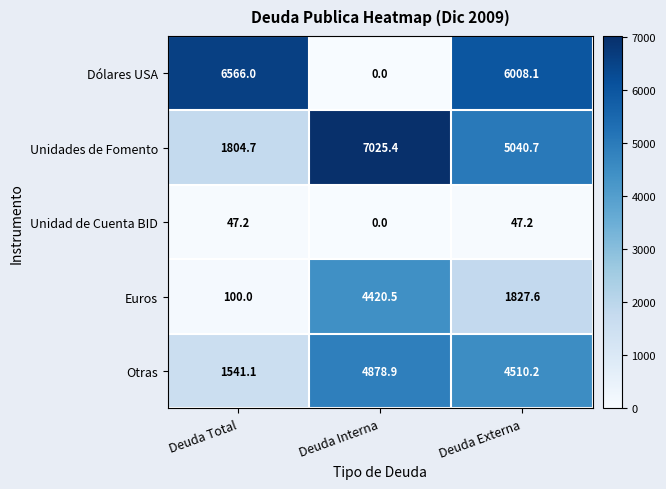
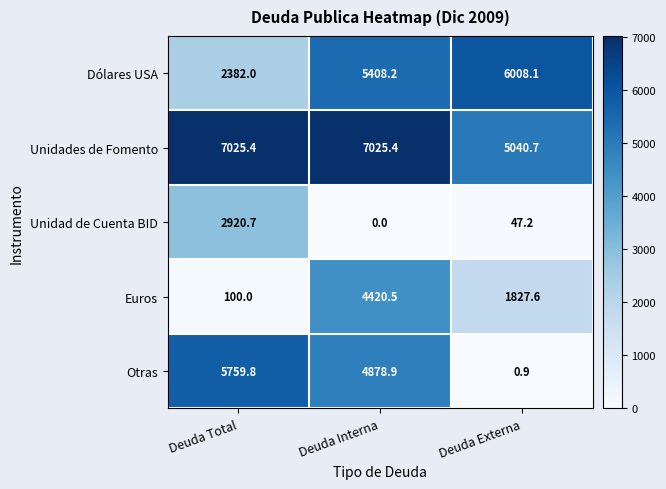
Dólares USA, Deuda Total: 6566.0 -> 2382.0
Dólares USA, Deuda Interna: 0.0 -> 5408.2
Unidades de Fomento, Deuda Total: 1804.7 -> 7025.4
Unidad de Cuenta BID, Deuda Total: 47.2 -> 2920.7
Otras, Deuda Total: 1541.1 -> 5759.8
Otras, Deuda Externa: 4510.2 -> 0.9
